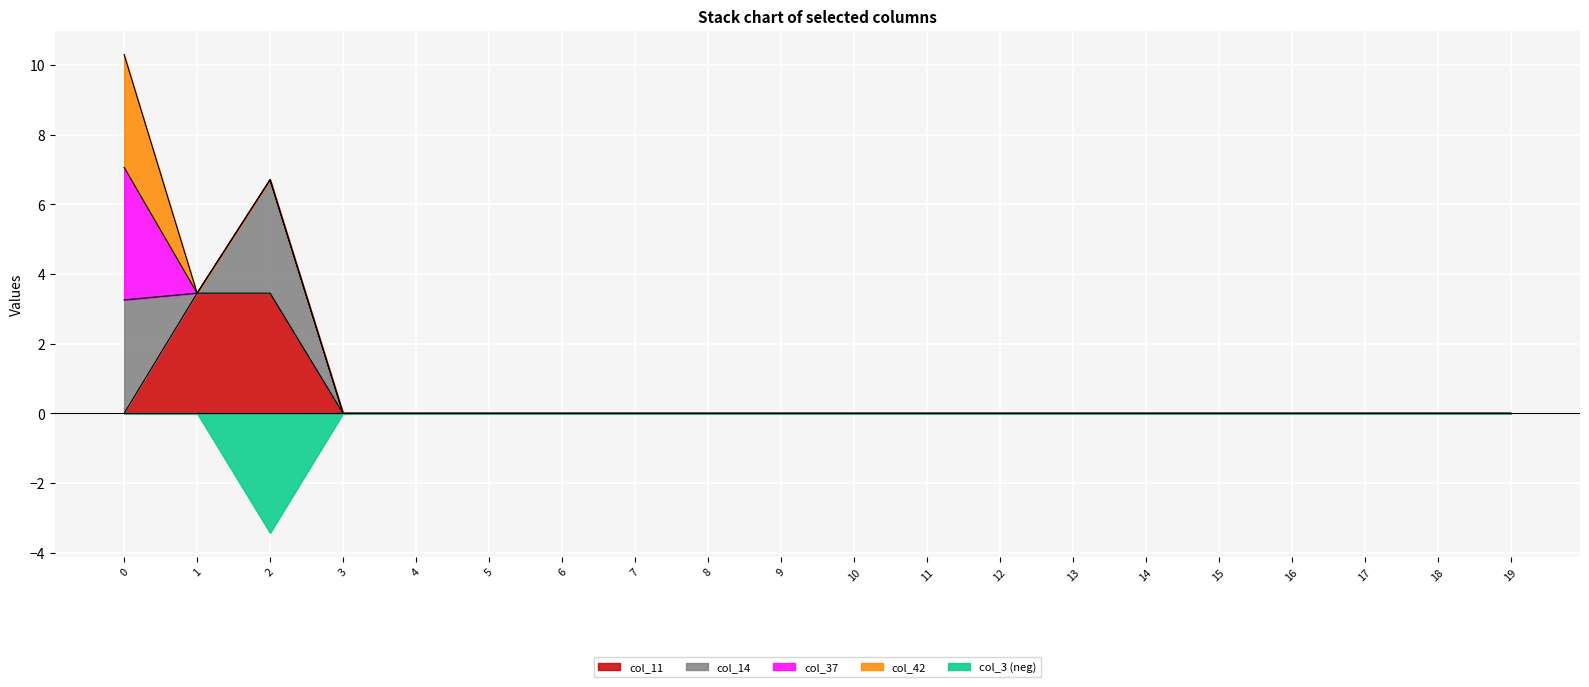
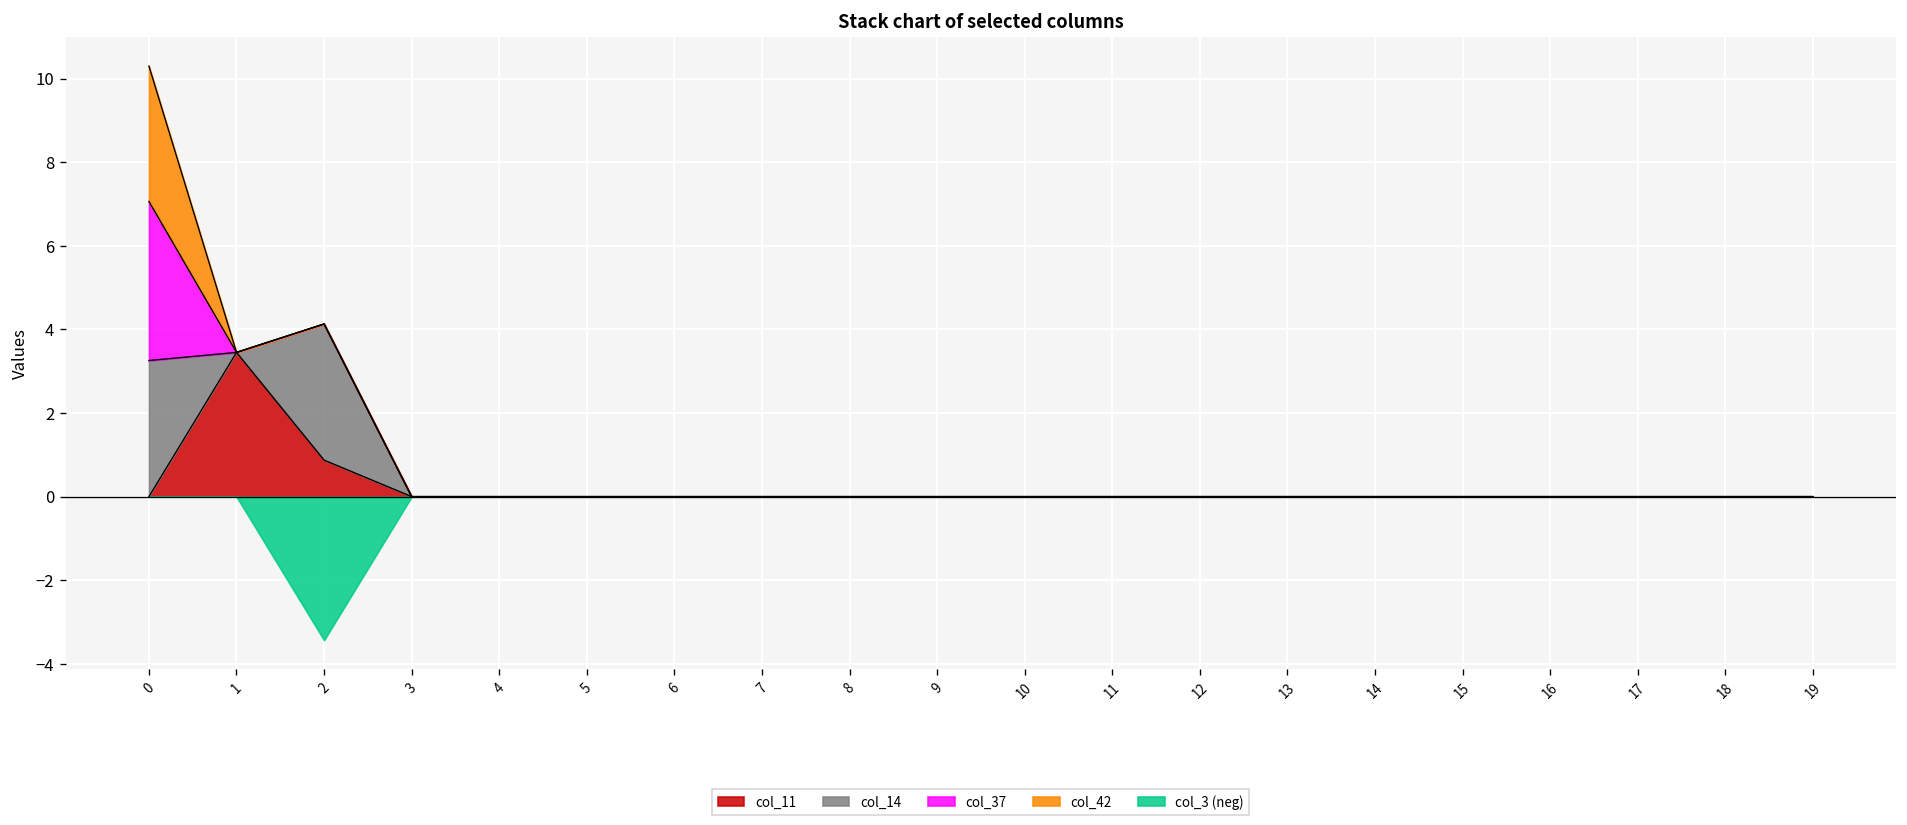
col_11, 2: 3.5 -> 0.9
